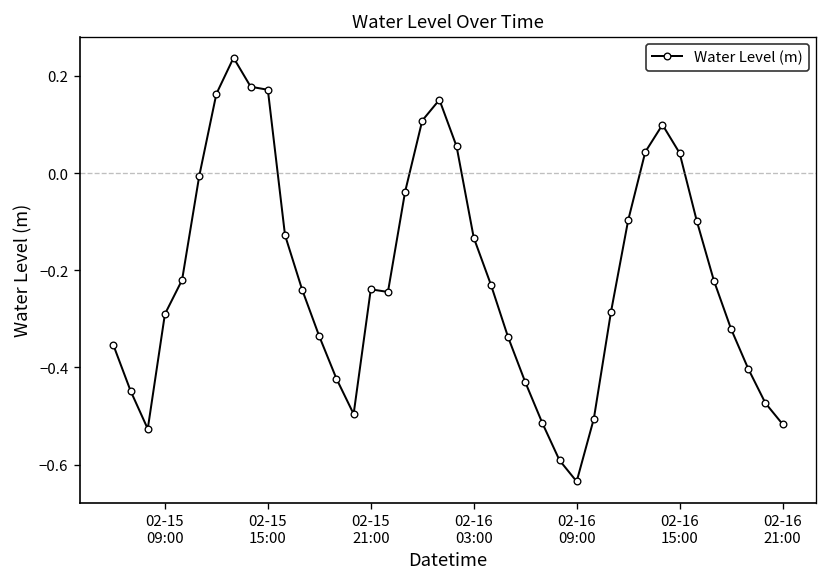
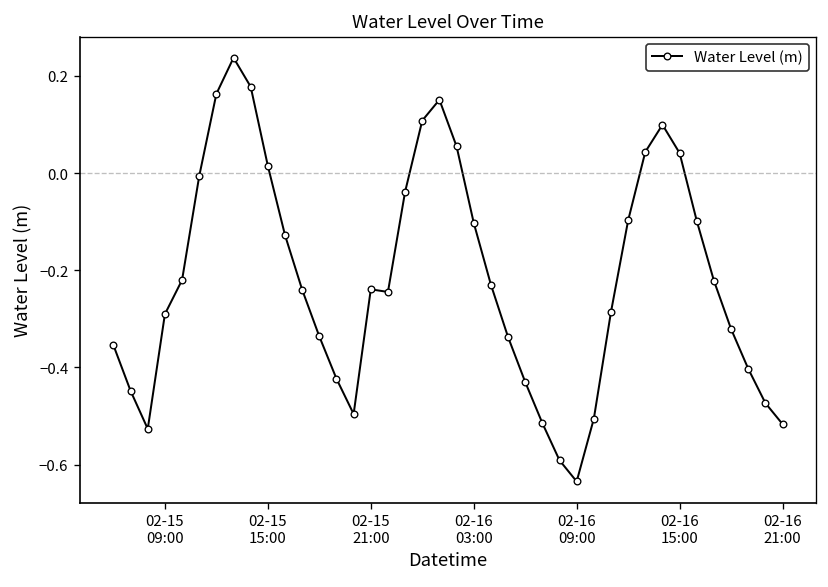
02-15 15:00: 0.17 -> 0.01
02-16 03:00: -0.13 -> -0.10
